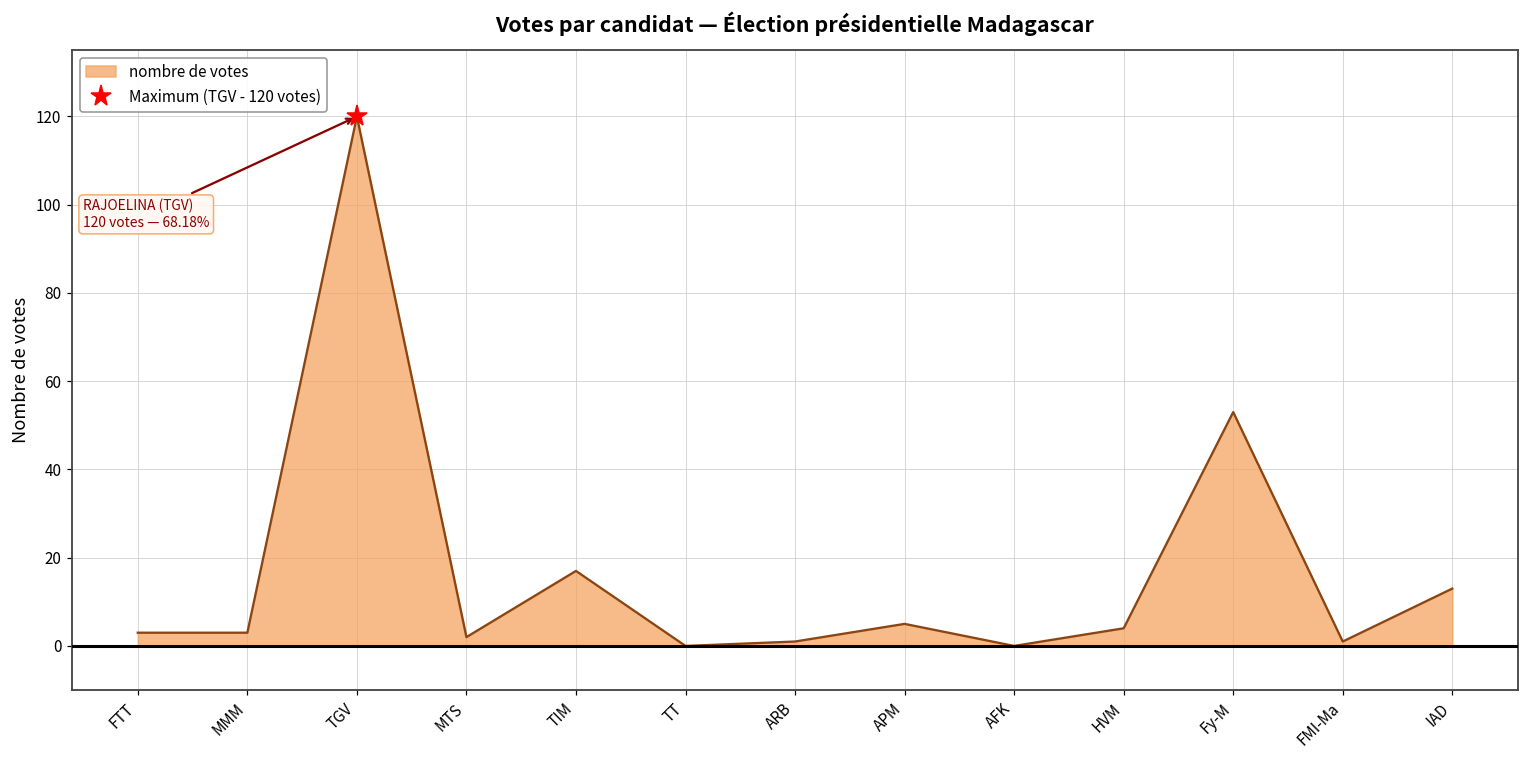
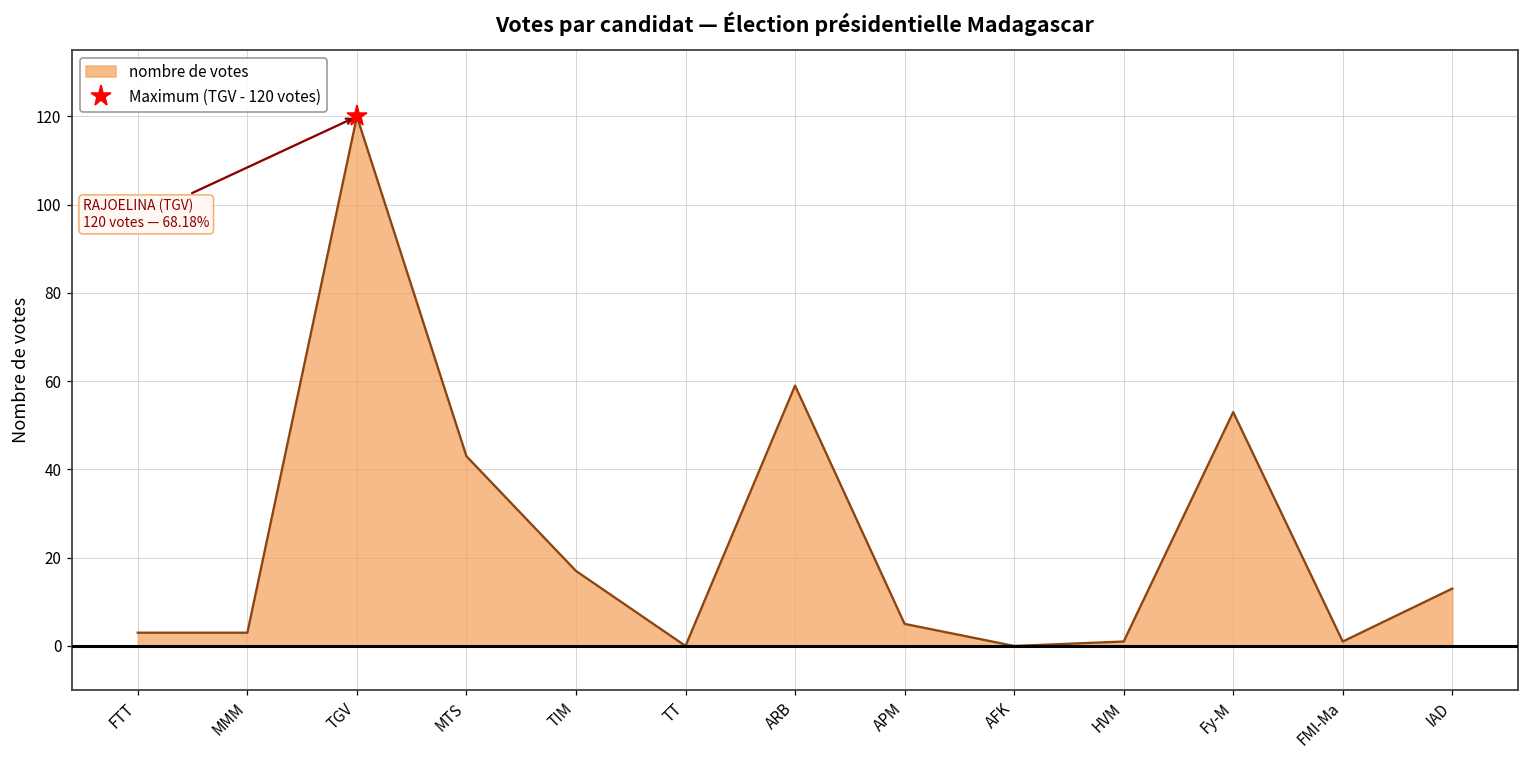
nombre de votes, MTS: 2 -> 43
nombre de votes, ARB: 1 -> 59
nombre de votes, HVM: 4 -> 1
